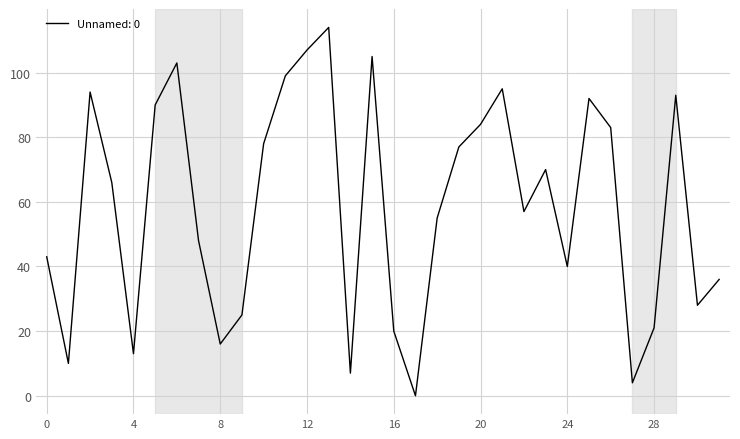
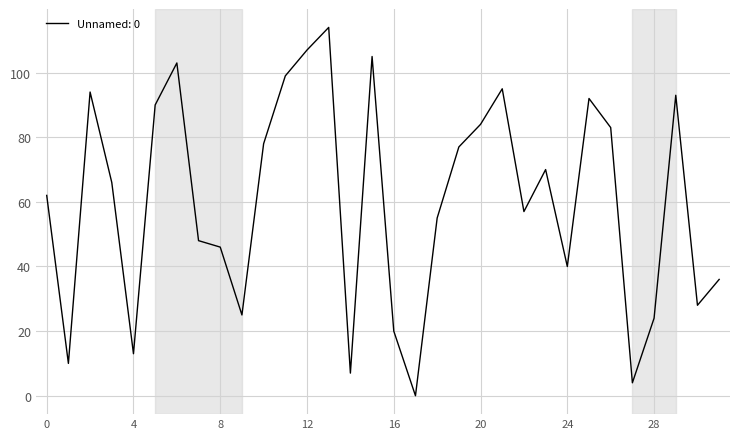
0: 43 -> 62
8: 16 -> 46
28: 21 -> 24
